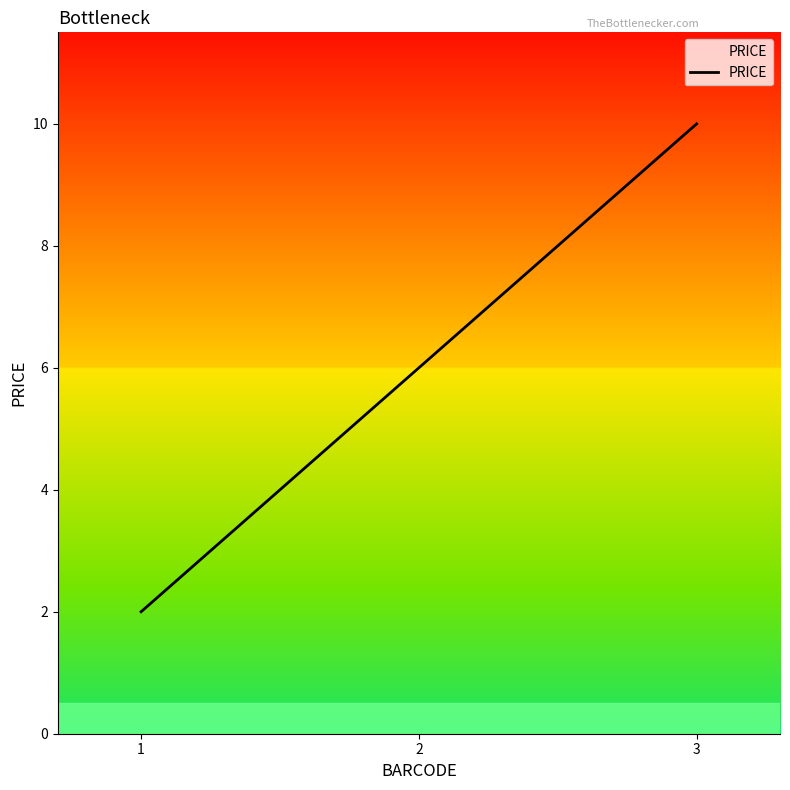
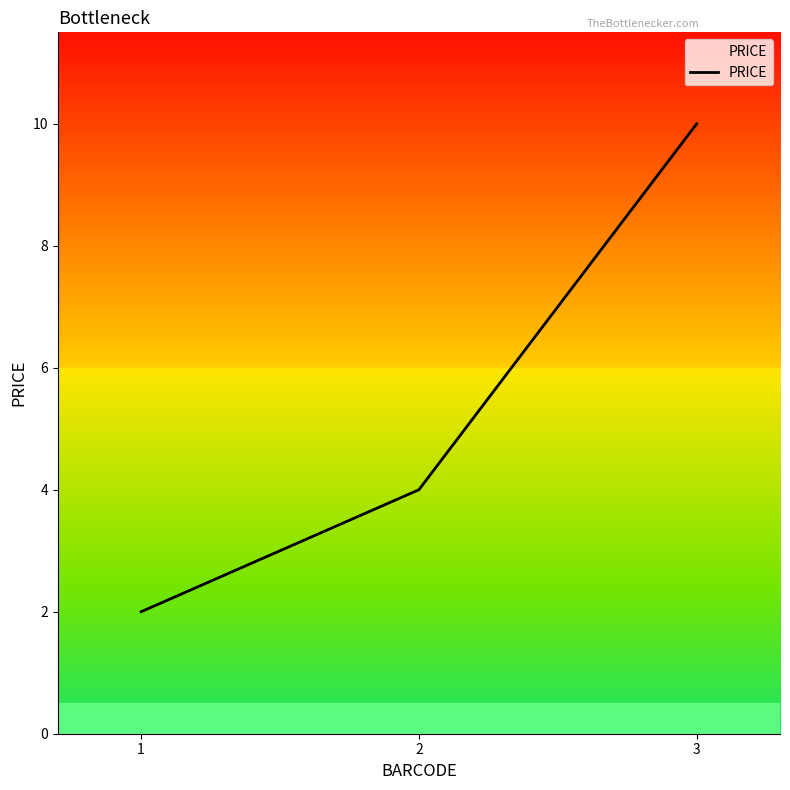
2: 6 -> 4
